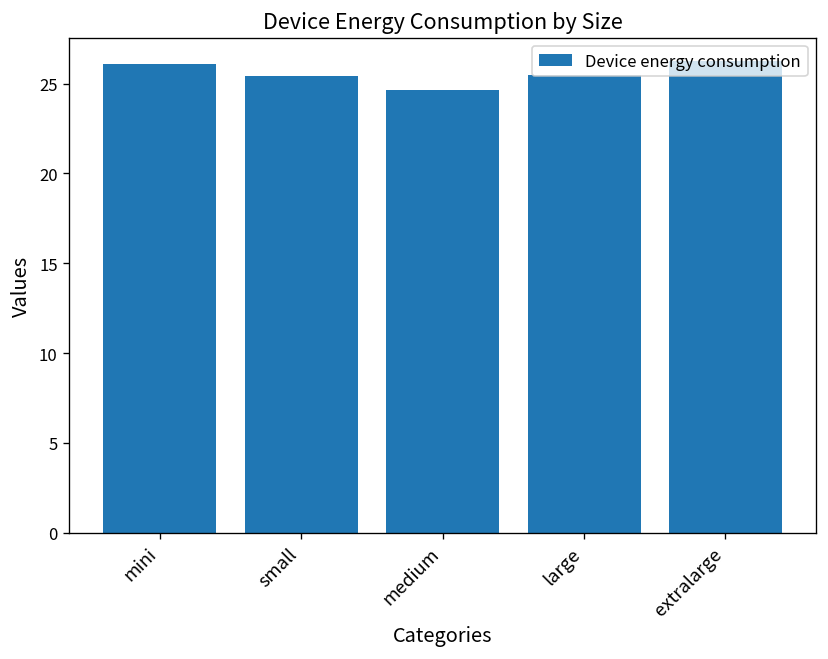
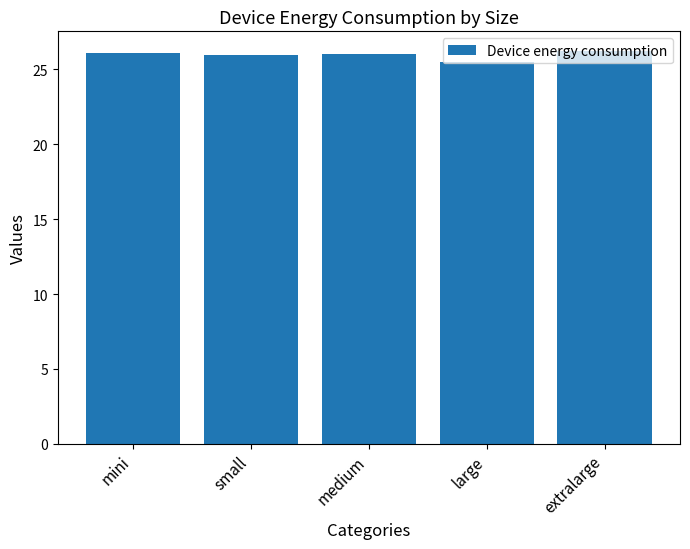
small: 25.4 -> 26.0
medium: 24.6 -> 26.0
